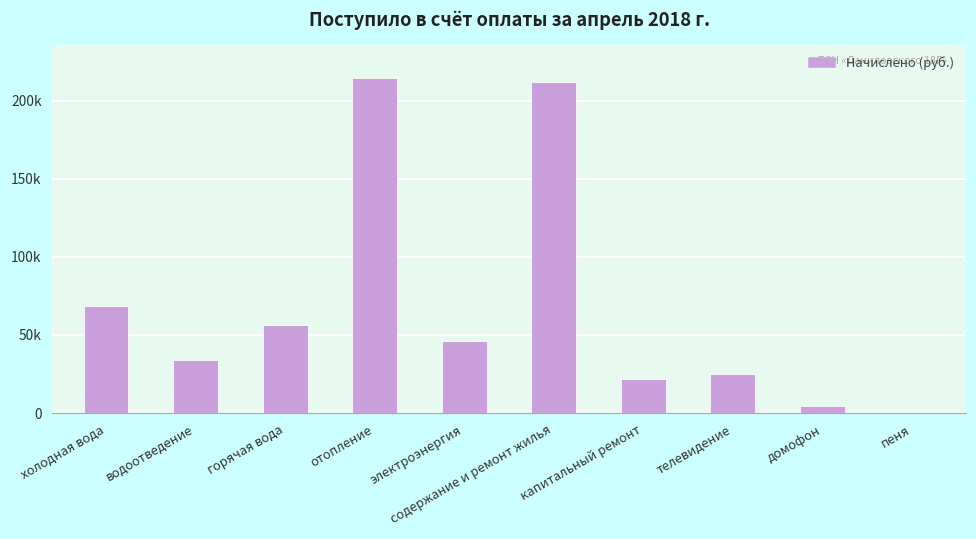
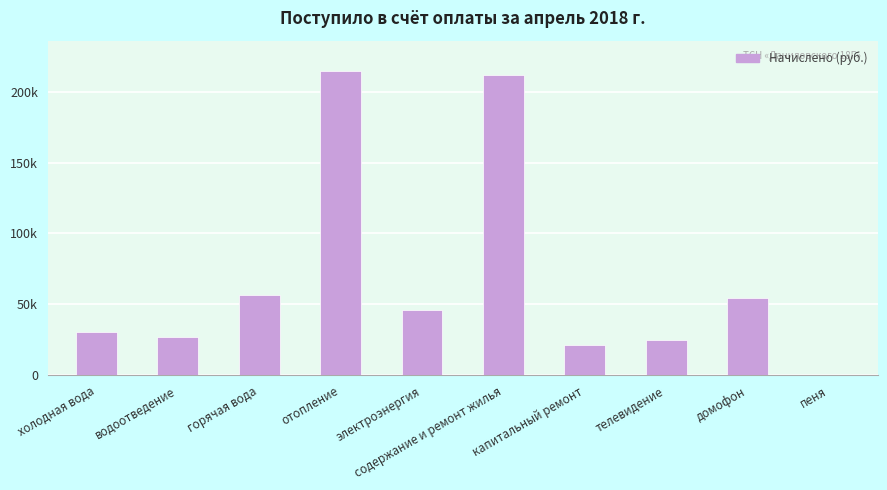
холодная вода: 69000 -> 31000
водоотведение: 34000 -> 27000
домофон: 4000 -> 54000
